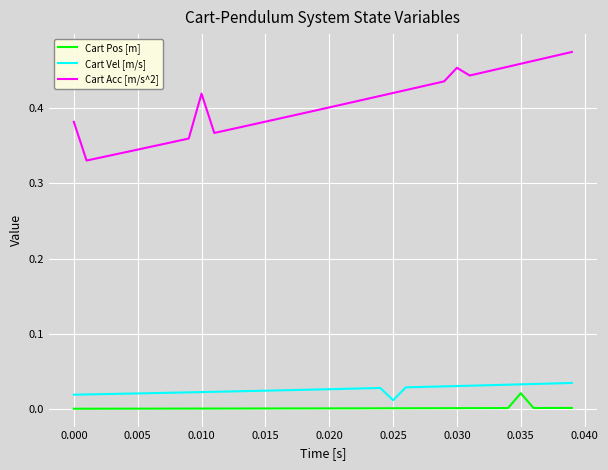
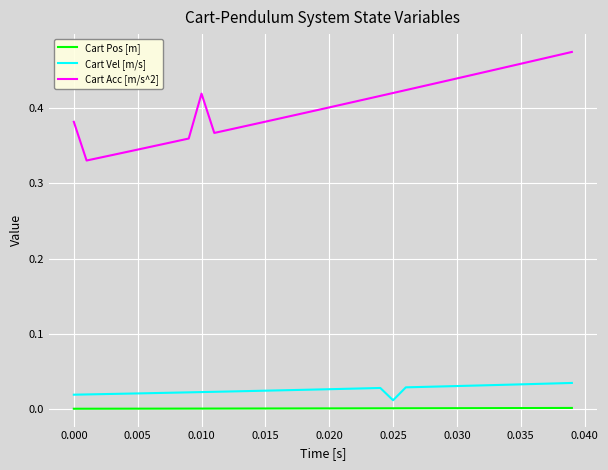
Cart Acc [m/s^2], 0.030: 0.45 -> 0.44
Cart Pos [m], 0.035: 0.02 -> 0.00
